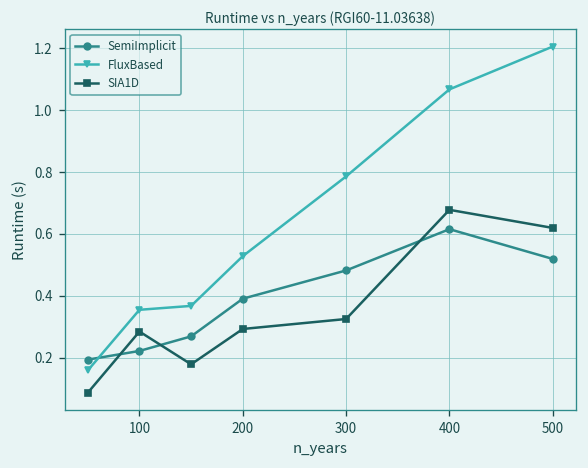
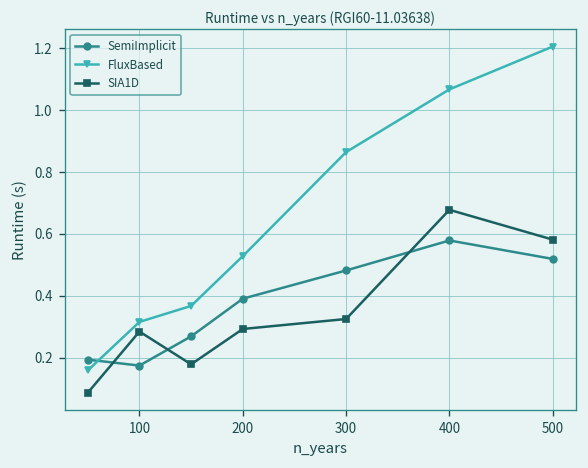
SemiImplicit, 100: 0.22 -> 0.17
FluxBased, 100: 0.35 -> 0.32
FluxBased, 300: 0.79 -> 0.86
SemiImplicit, 400: 0.62 -> 0.58
SIA1D, 500: 0.62 -> 0.58
